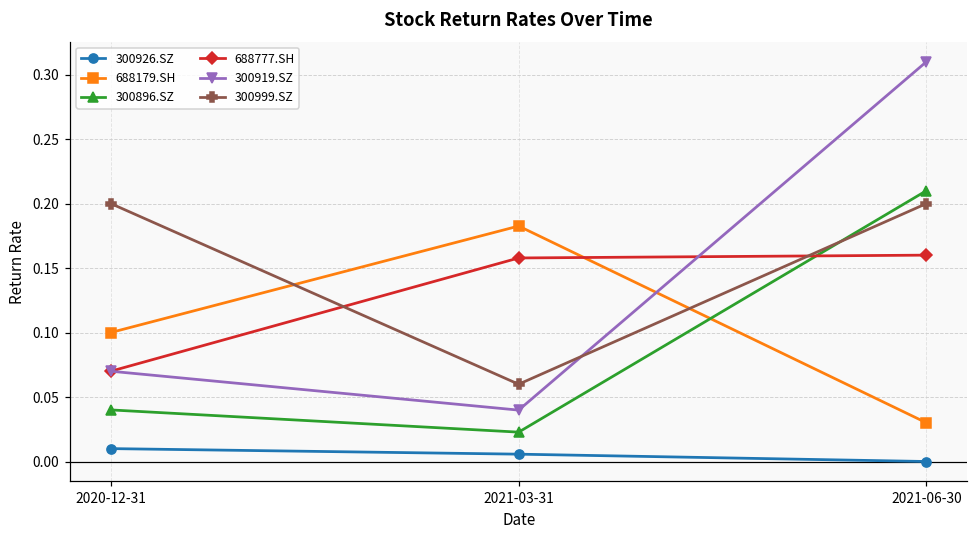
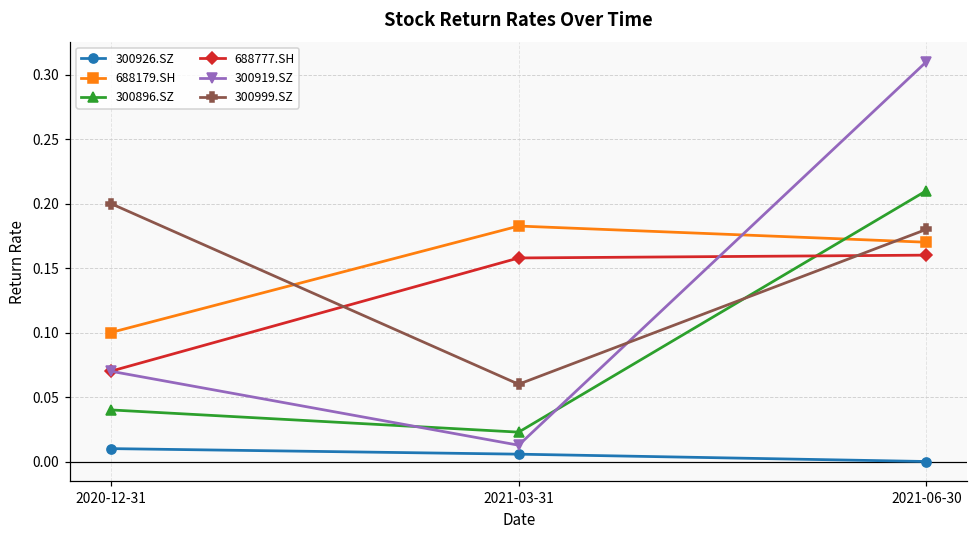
300919.SZ, 2021-03-31: 0.040 -> 0.013
688179.SH, 2021-06-30: 0.03 -> 0.17
300999.SZ, 2021-06-30: 0.20 -> 0.18
